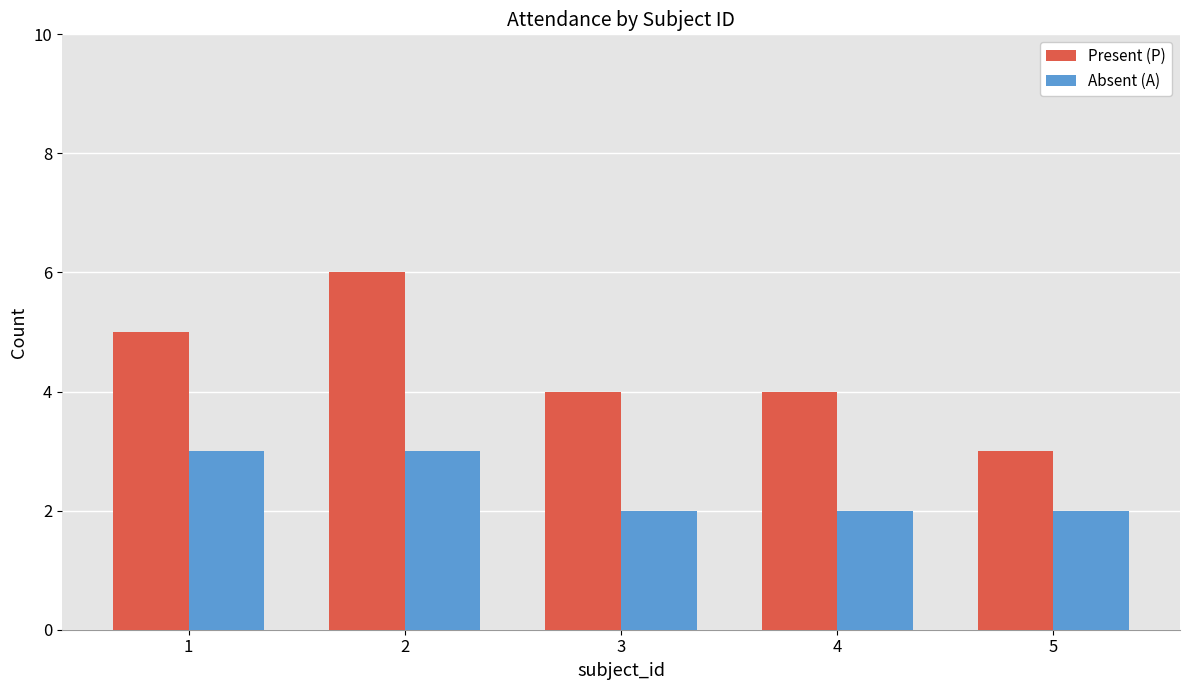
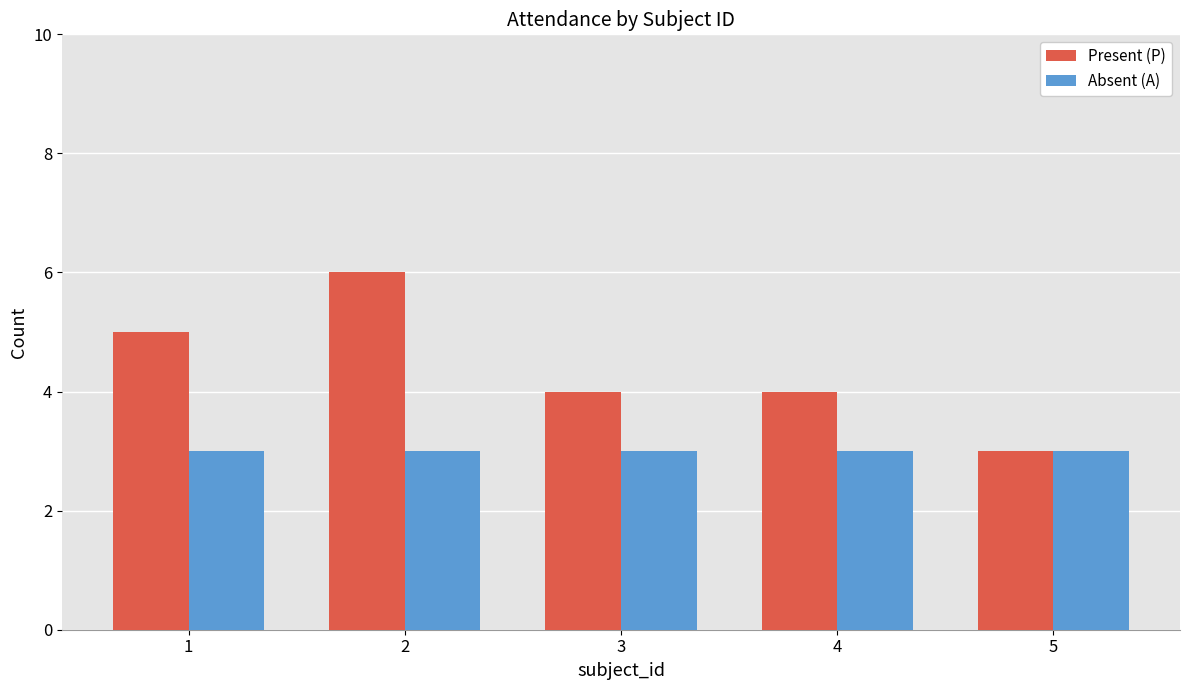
Absent (A), 3: 2 -> 3
Absent (A), 4: 2 -> 3
Absent (A), 5: 2 -> 3
